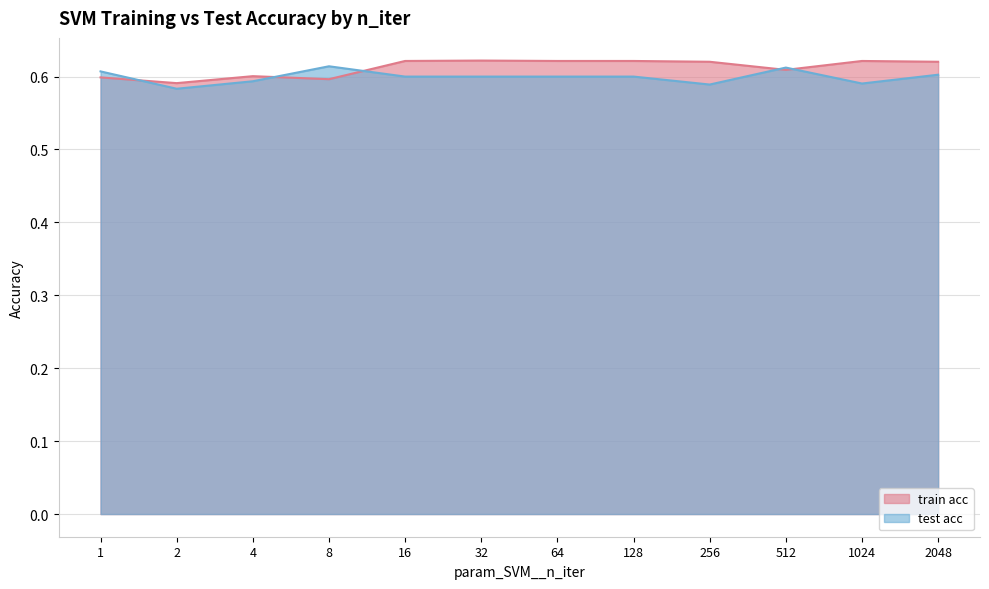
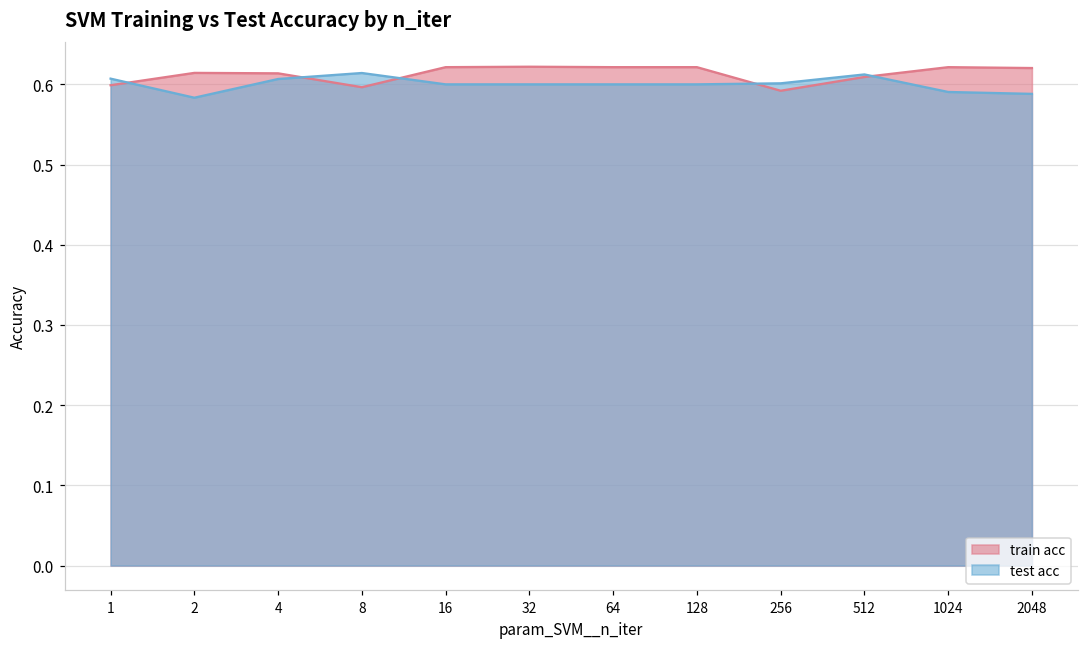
train acc, 2: 0.59 -> 0.61
train acc, 4: 0.60 -> 0.61
test acc, 4: 0.59 -> 0.61
train acc, 256: 0.62 -> 0.59
test acc, 256: 0.59 -> 0.60
test acc, 2048: 0.60 -> 0.59
